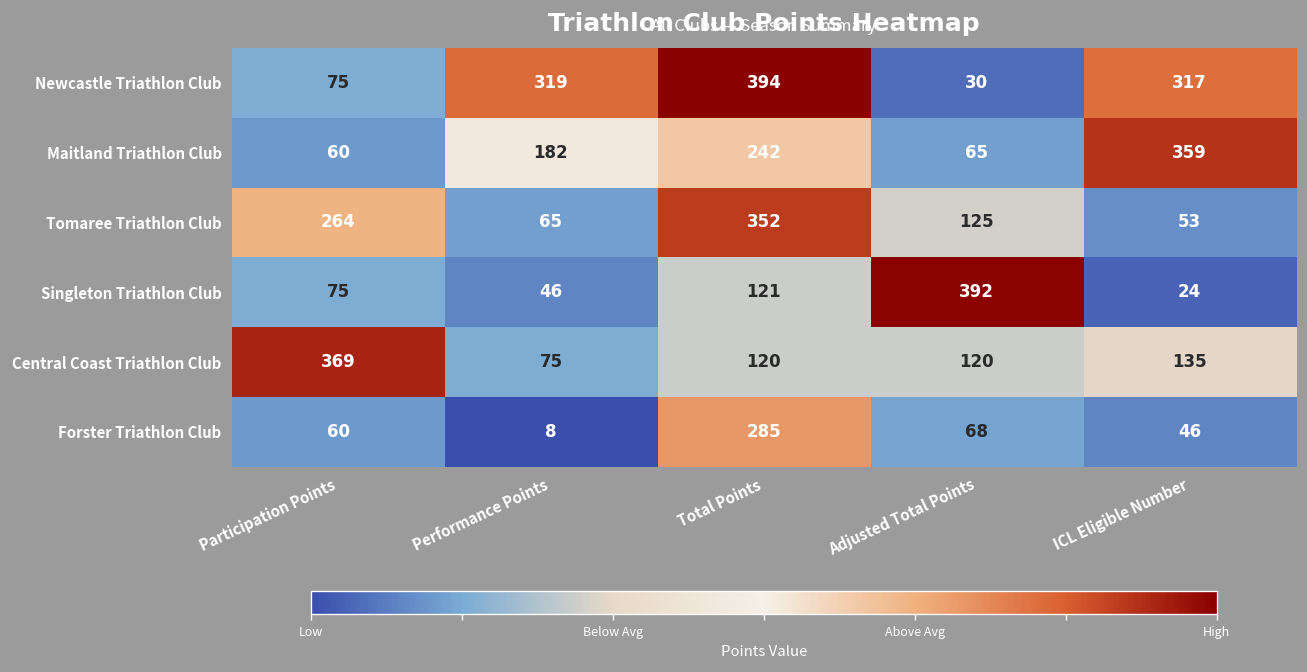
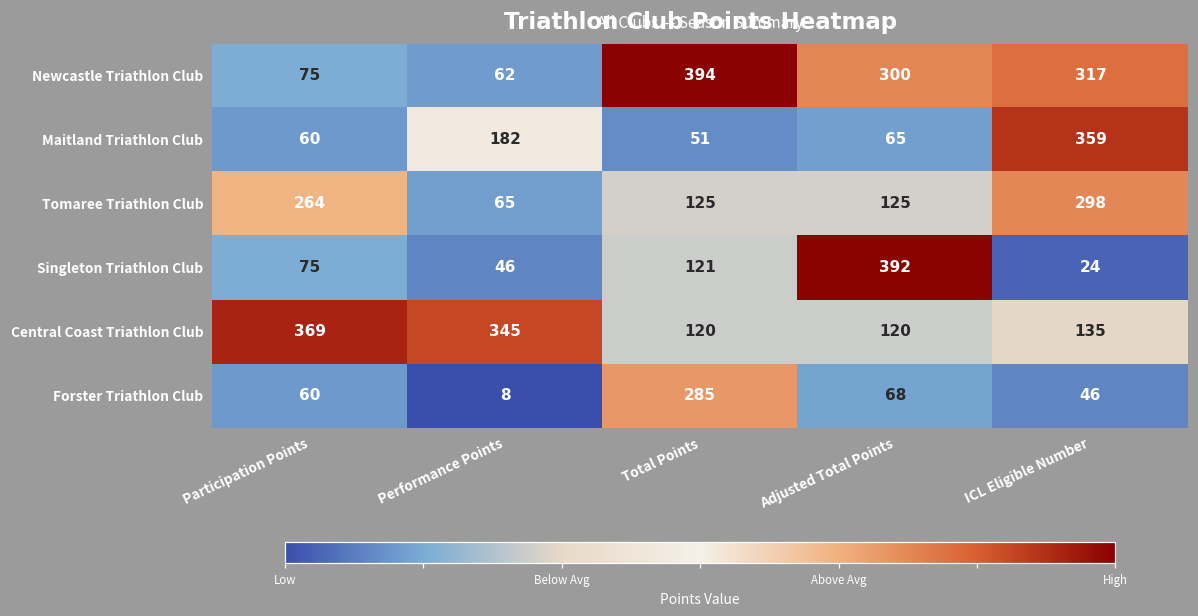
Newcastle Triathlon Club, Performance Points: 319 -> 62
Newcastle Triathlon Club, Adjusted Total Points: 30 -> 300
Maitland Triathlon Club, Total Points: 242 -> 51
Tomaree Triathlon Club, Total Points: 352 -> 125
Tomaree Triathlon Club, ICL Eligible Number: 53 -> 298
Central Coast Triathlon Club, Performance Points: 75 -> 345
